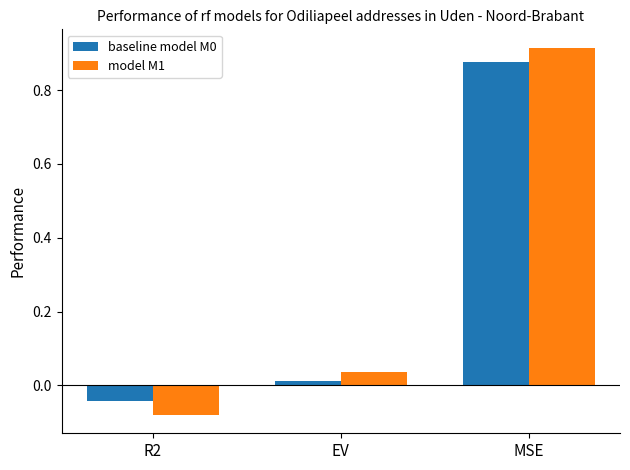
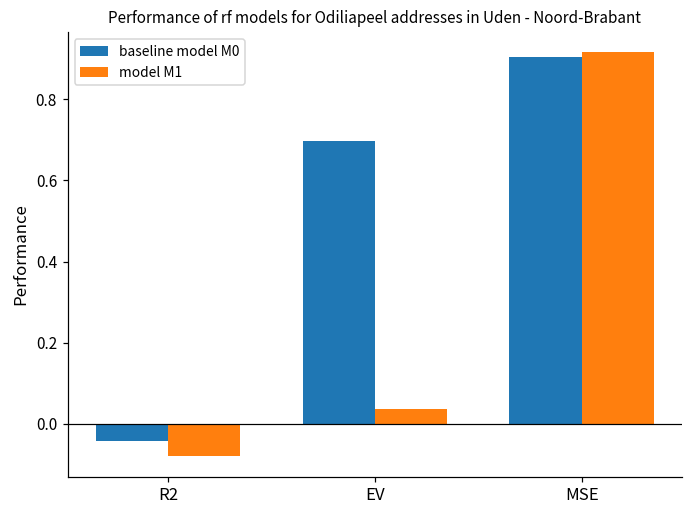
baseline model M0, EV: 0.01 -> 0.70
baseline model M0, MSE: 0.88 -> 0.90
